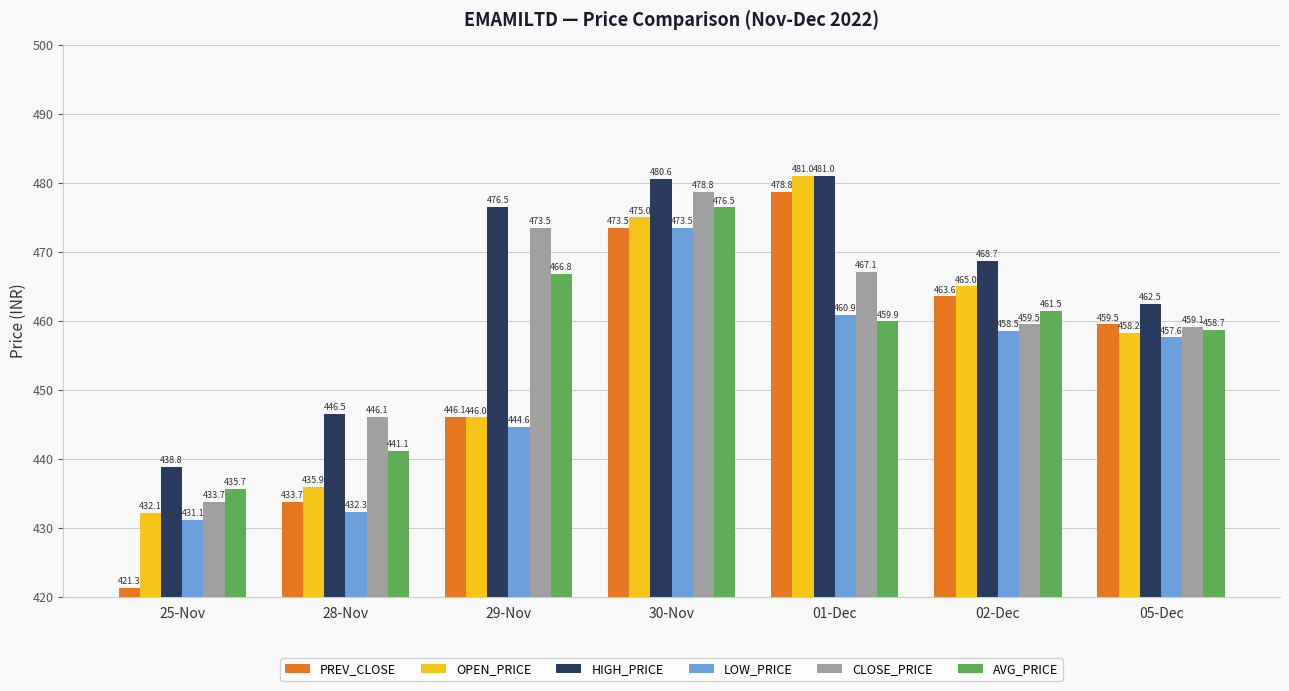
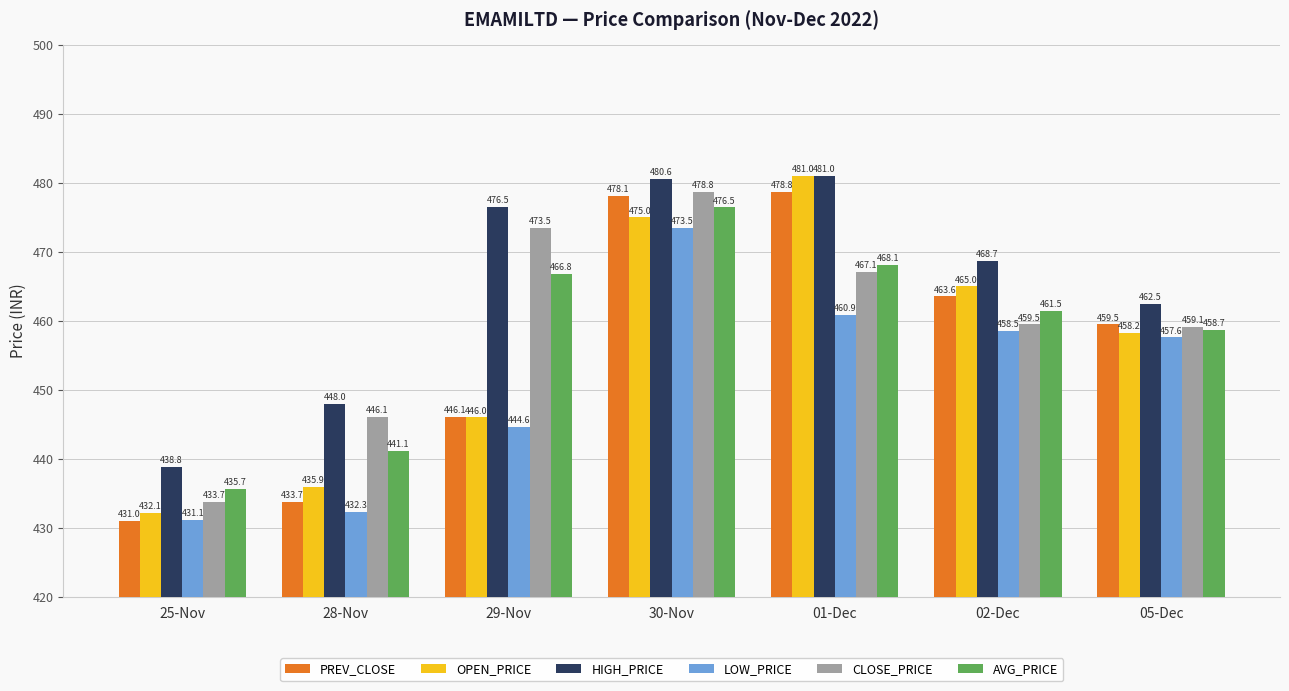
PREV_CLOSE, 25-Nov: 421.3 -> 431.0
HIGH_PRICE, 28-Nov: 446.5 -> 448.0
PREV_CLOSE, 30-Nov: 473.5 -> 478.1
AVG_PRICE, 01-Dec: 459.9 -> 468.1
